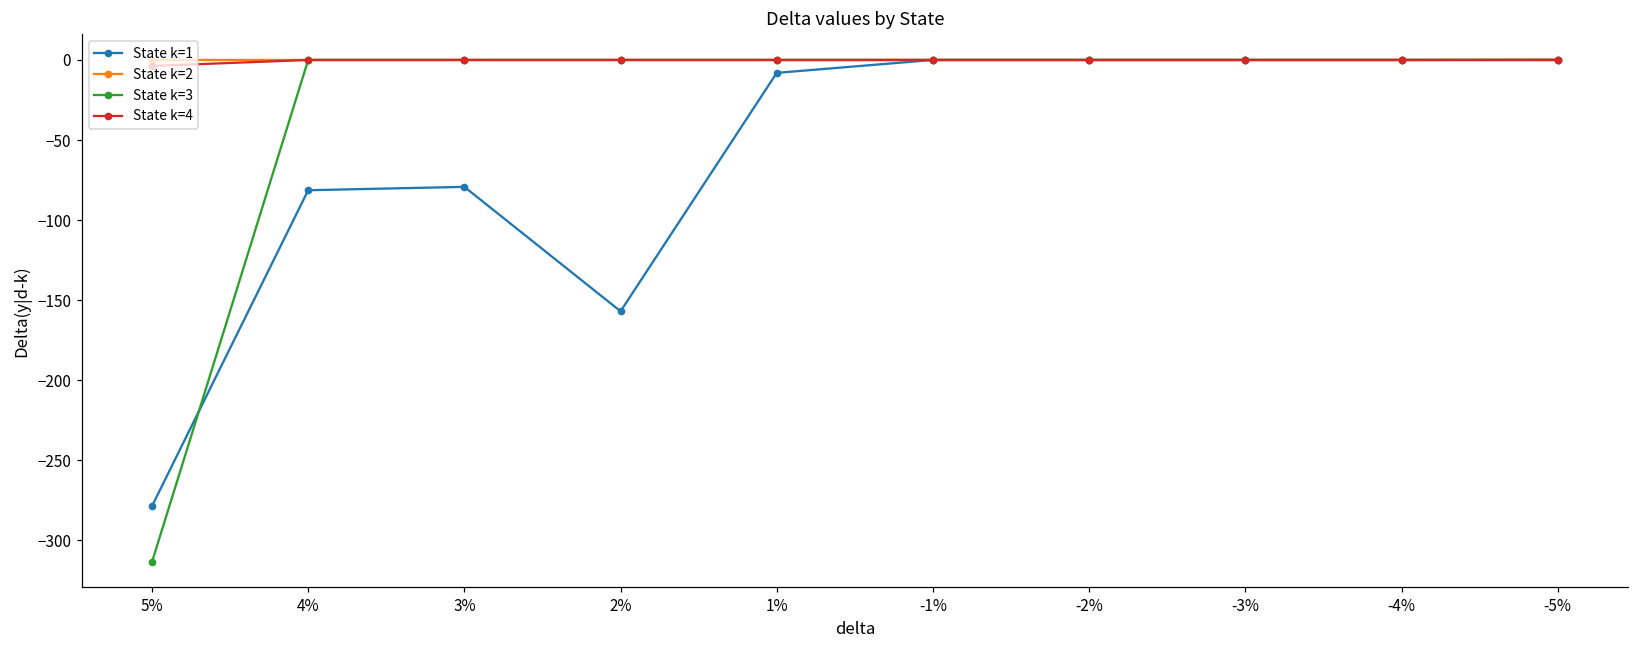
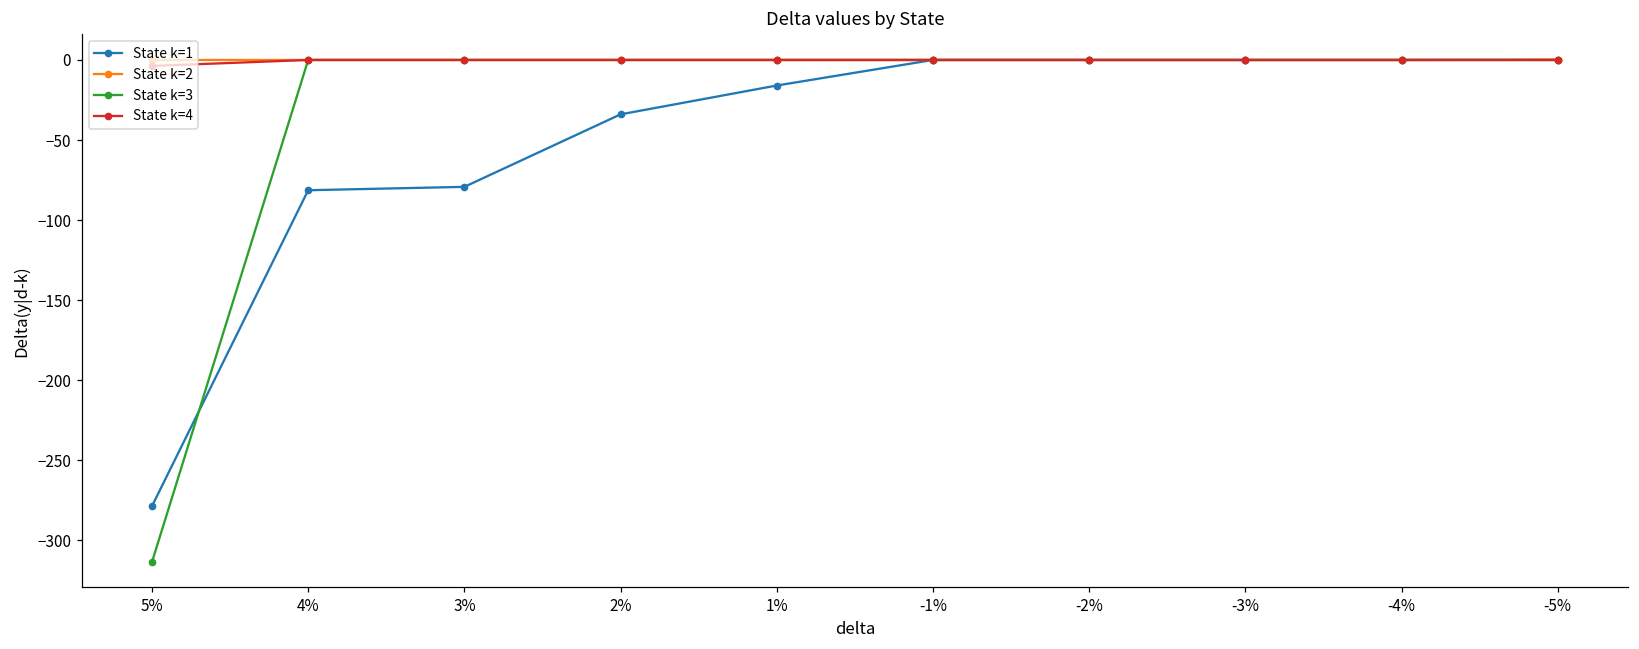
State k=1, 2%: -157 -> -34
State k=1, 1%: -8 -> -16
